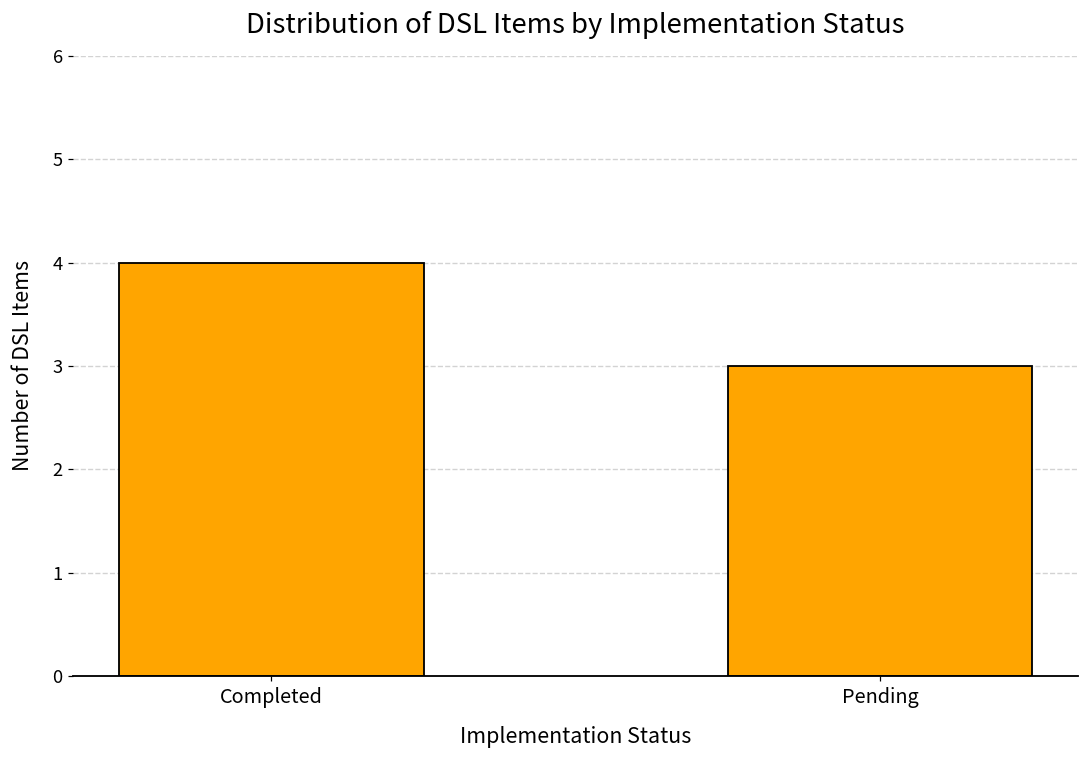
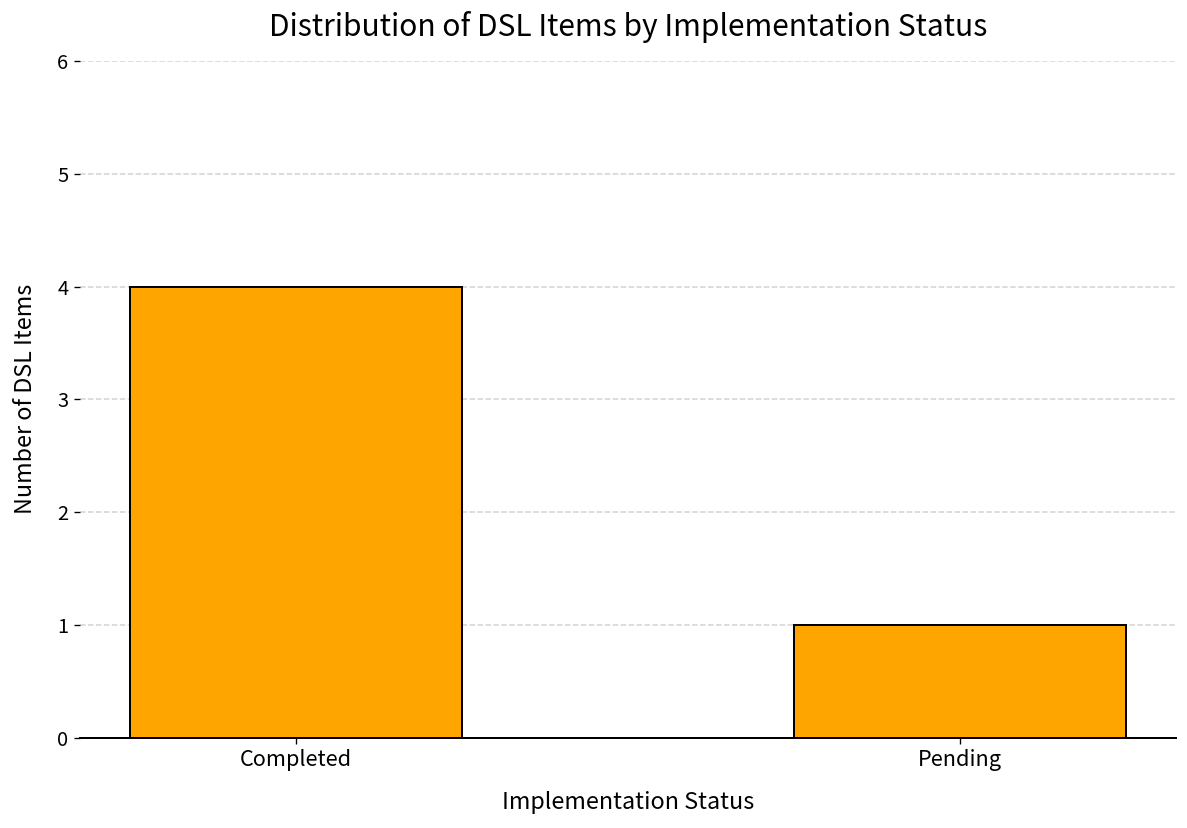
Pending: 3 -> 1
